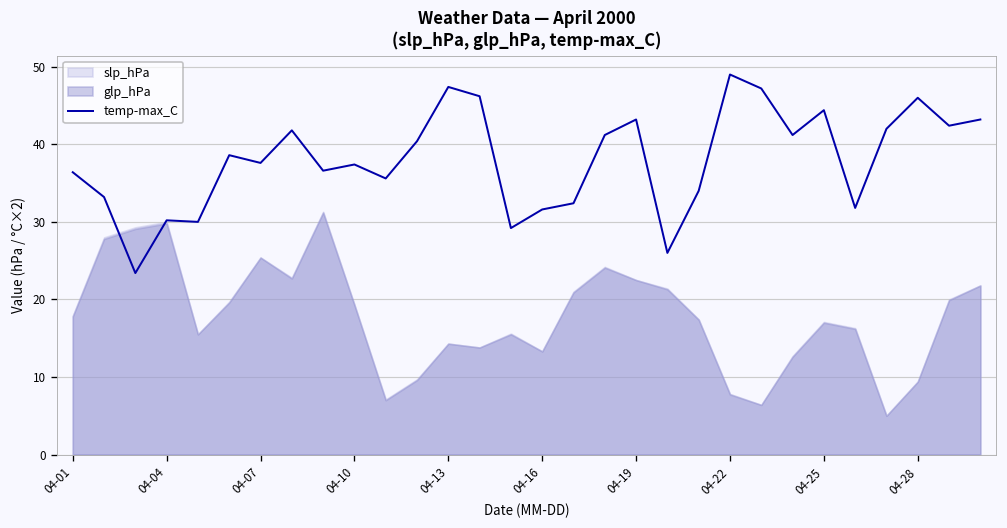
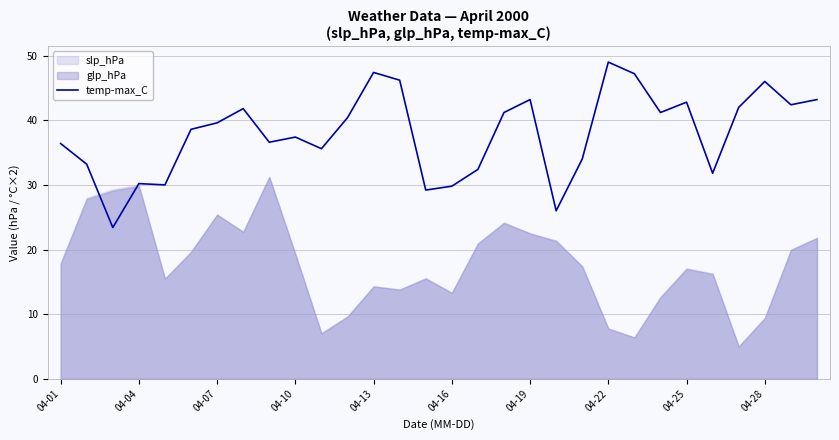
temp-max_C, 04-07: 38 -> 40
temp-max_C, 04-16: 32 -> 30
temp-max_C, 04-25: 44 -> 43
